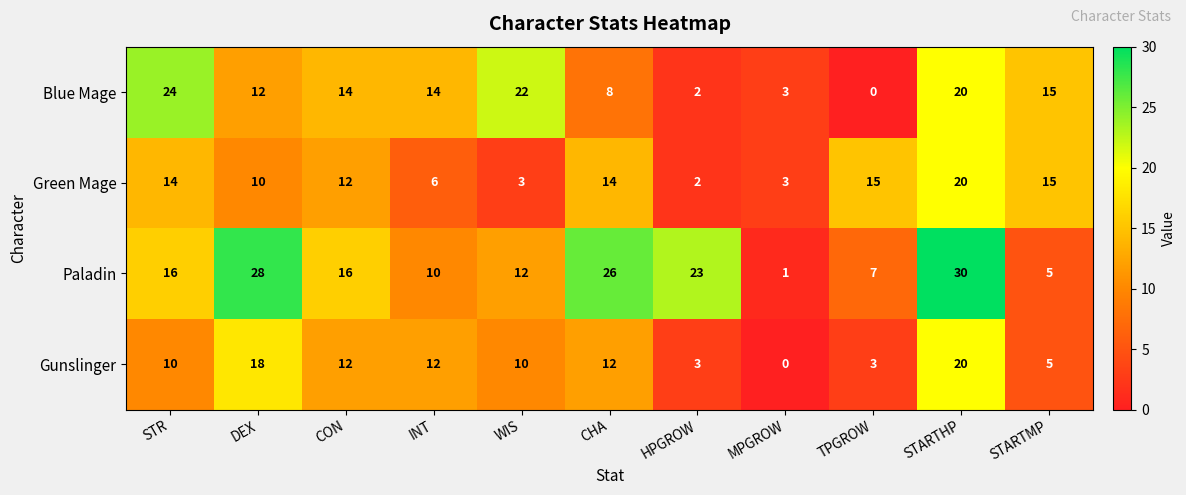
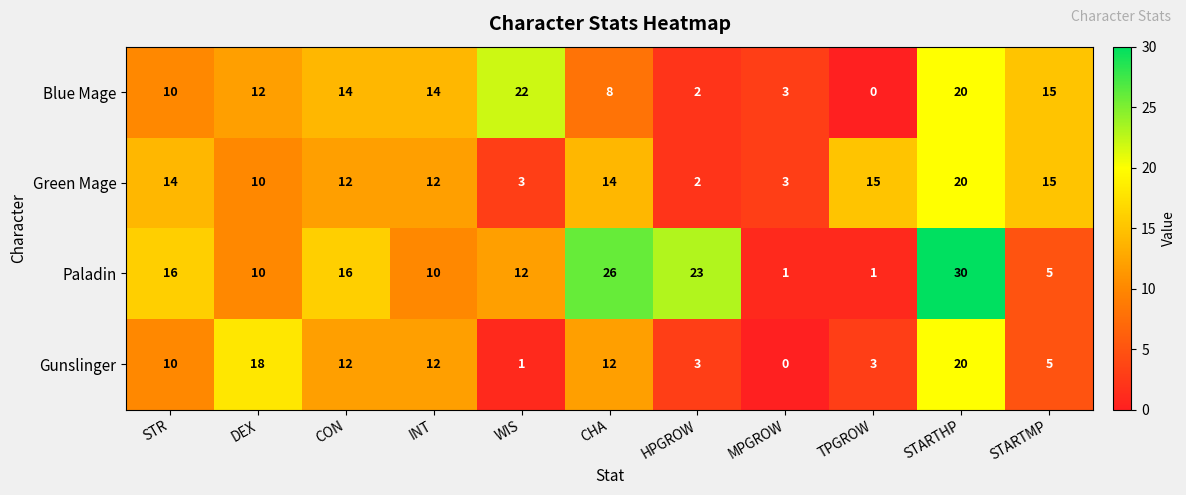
Blue Mage, STR: 24 -> 10
Green Mage, INT: 6 -> 12
Paladin, DEX: 28 -> 10
Paladin, TPGROW: 7 -> 1
Gunslinger, WIS: 10 -> 1
